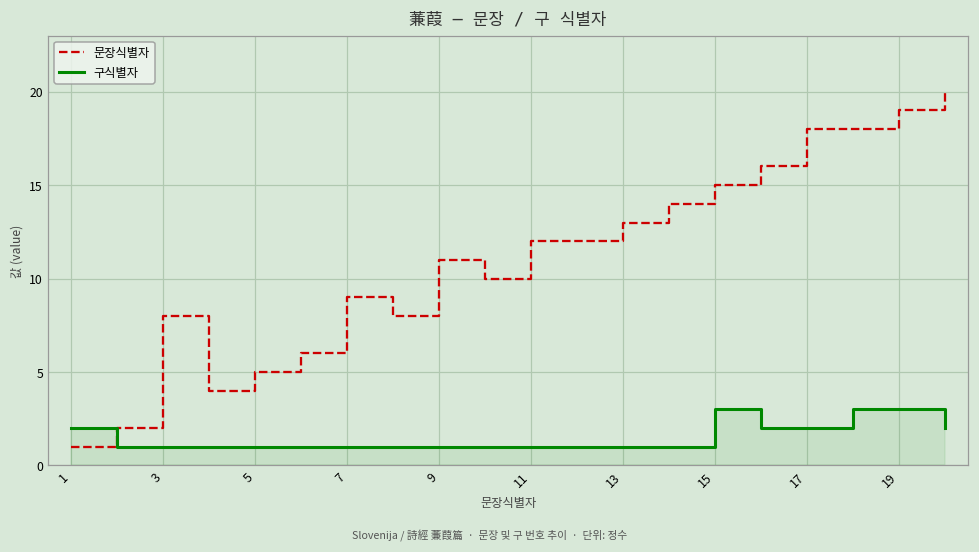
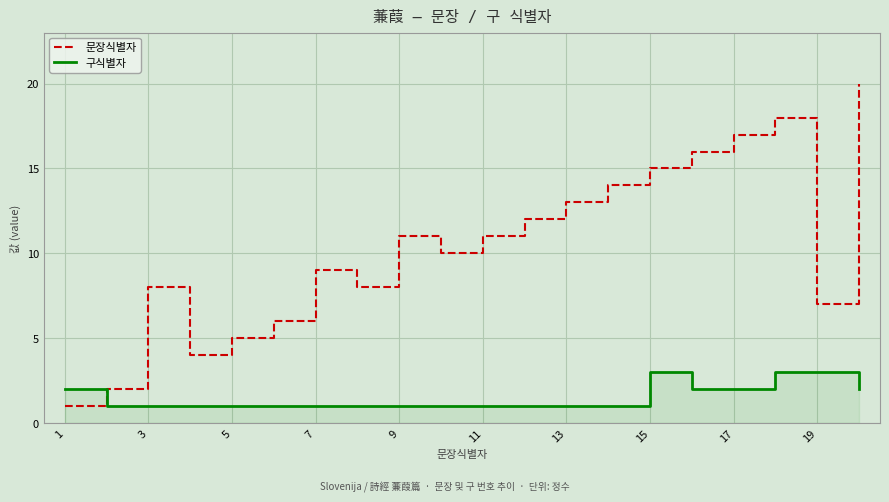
문장식별자, 11: 12 -> 11
문장식별자, 17: 18 -> 17
문장식별자, 19: 19 -> 7
